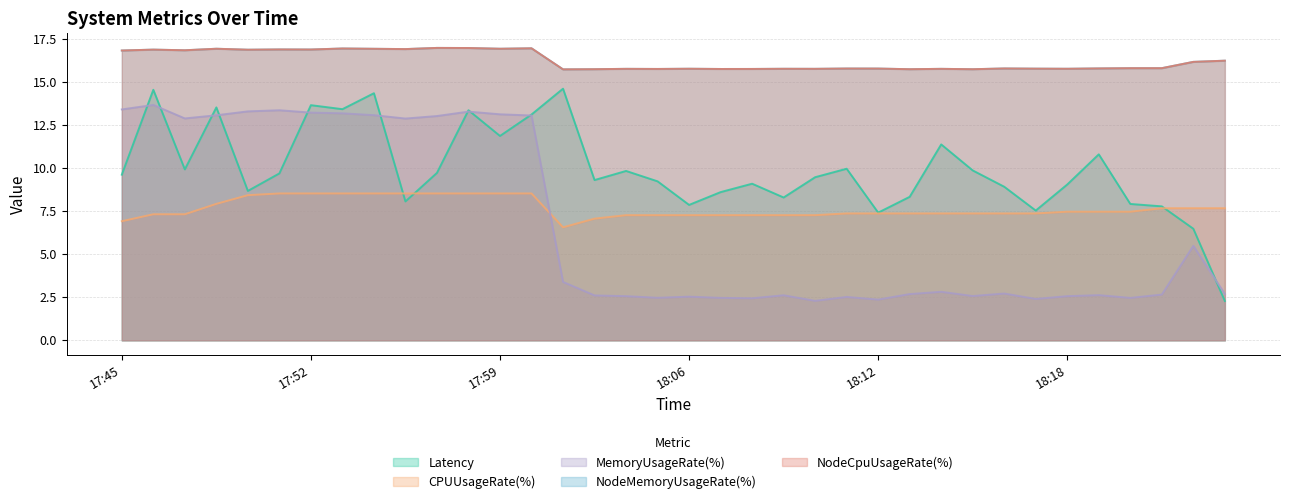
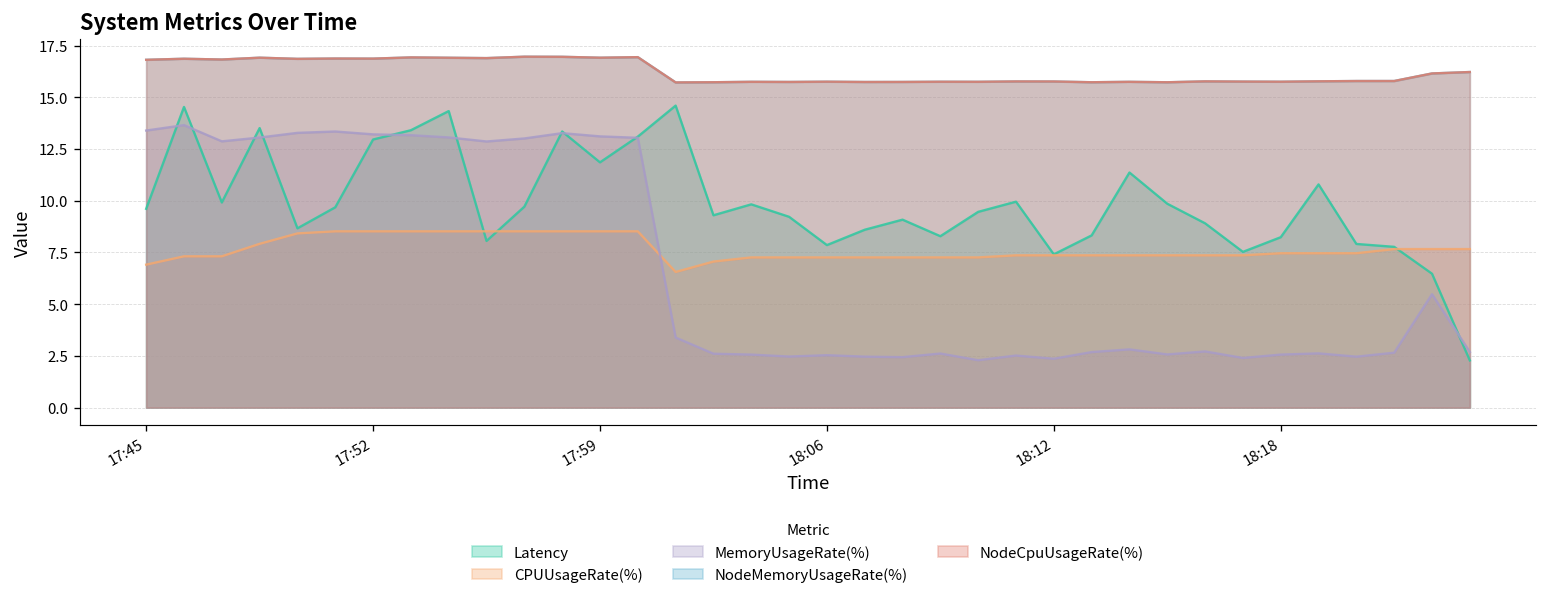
Latency, 17:52: 13.6 -> 13.0
Latency, 18:18: 9.0 -> 8.2
